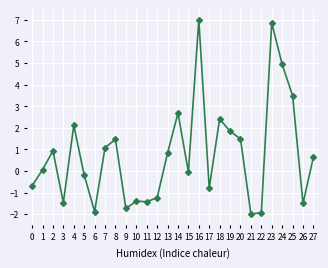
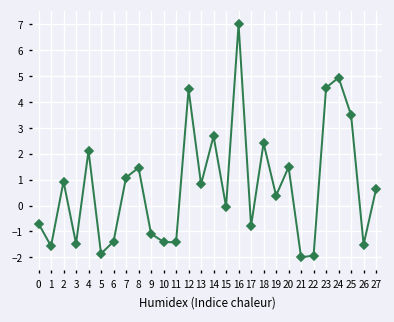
1: 0.1 -> -1.6
5: -0.2 -> -1.9
6: -1.9 -> -1.4
9: -1.7 -> -1.1
12: -1.2 -> 4.5
19: 1.8 -> 0.4
23: 6.9 -> 4.5
